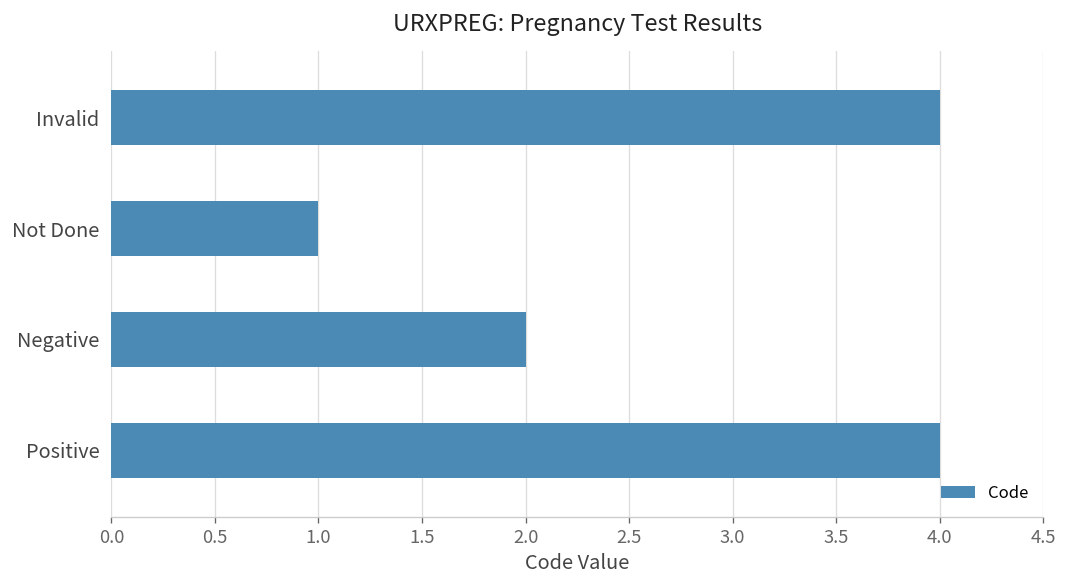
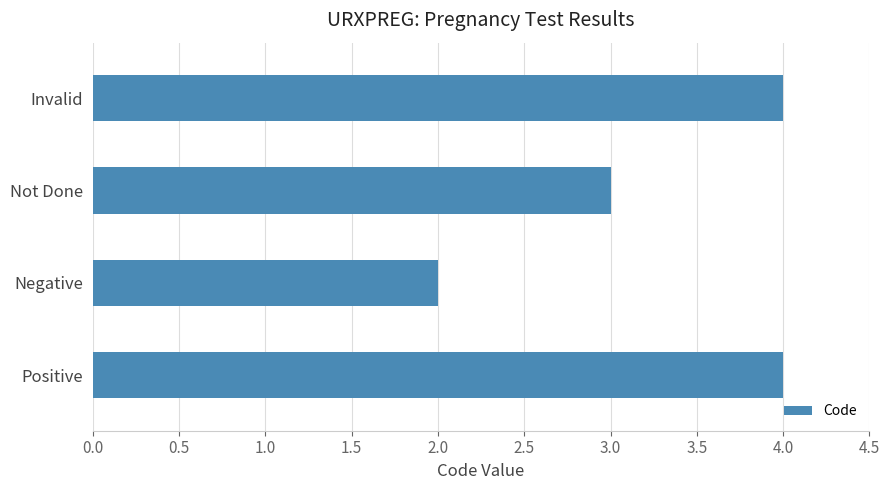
Not Done: 1 -> 3
